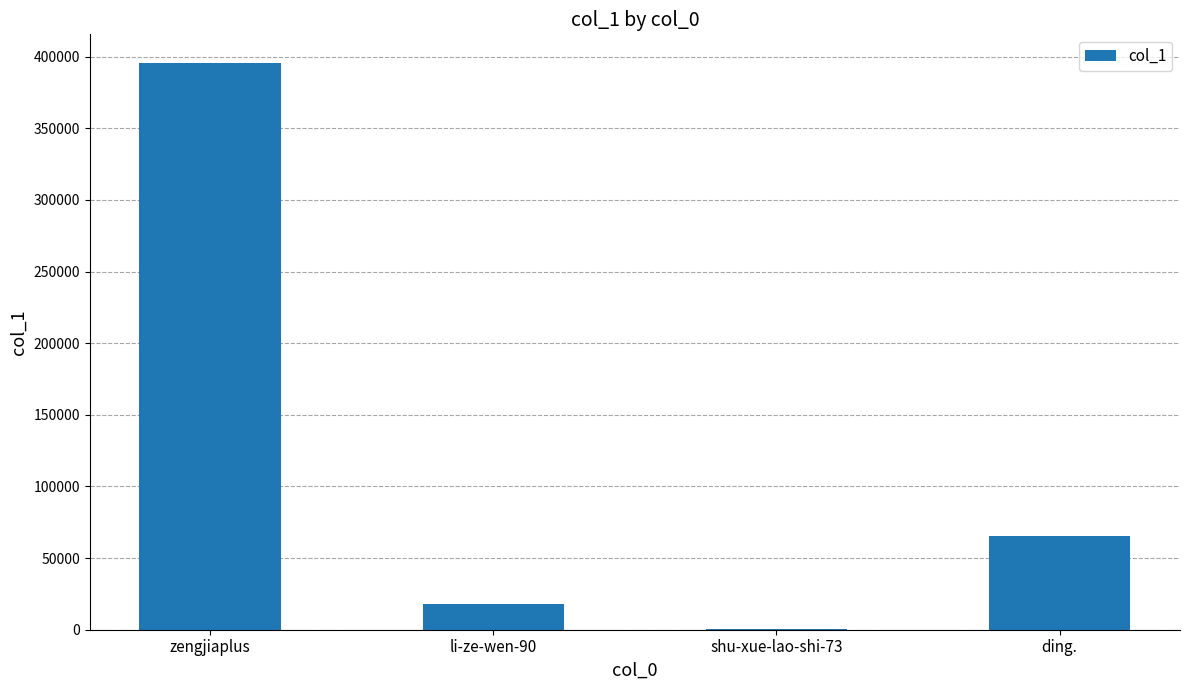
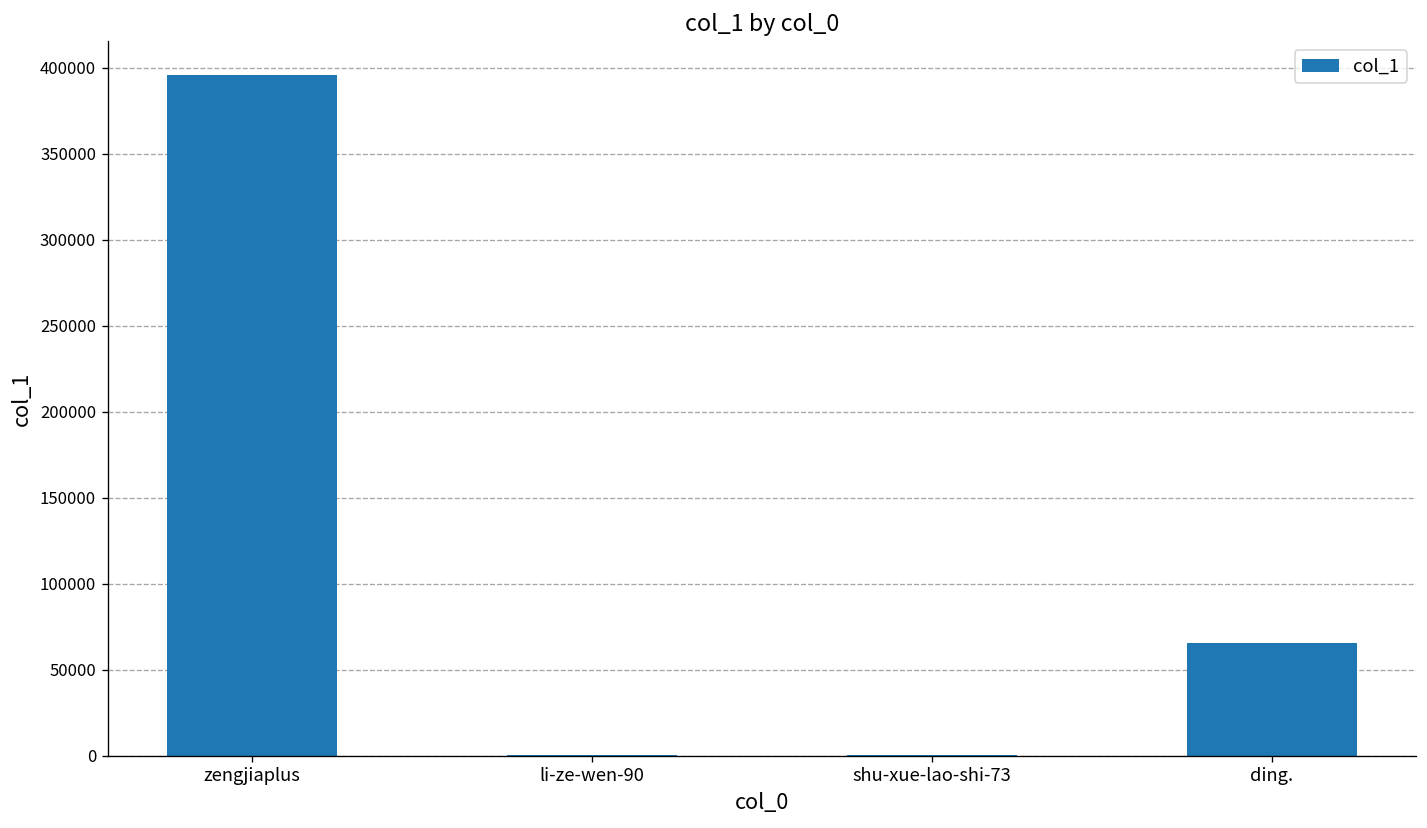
li-ze-wen-90: 18000 -> 0
